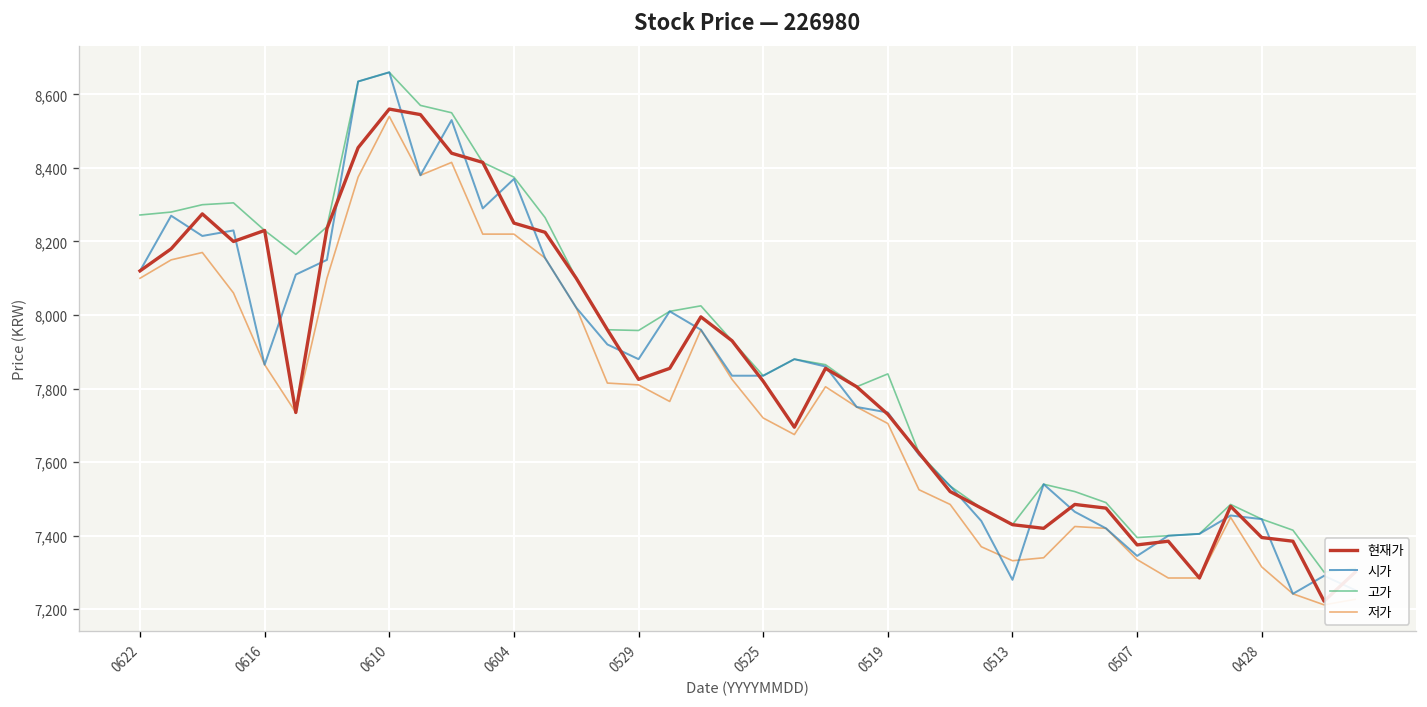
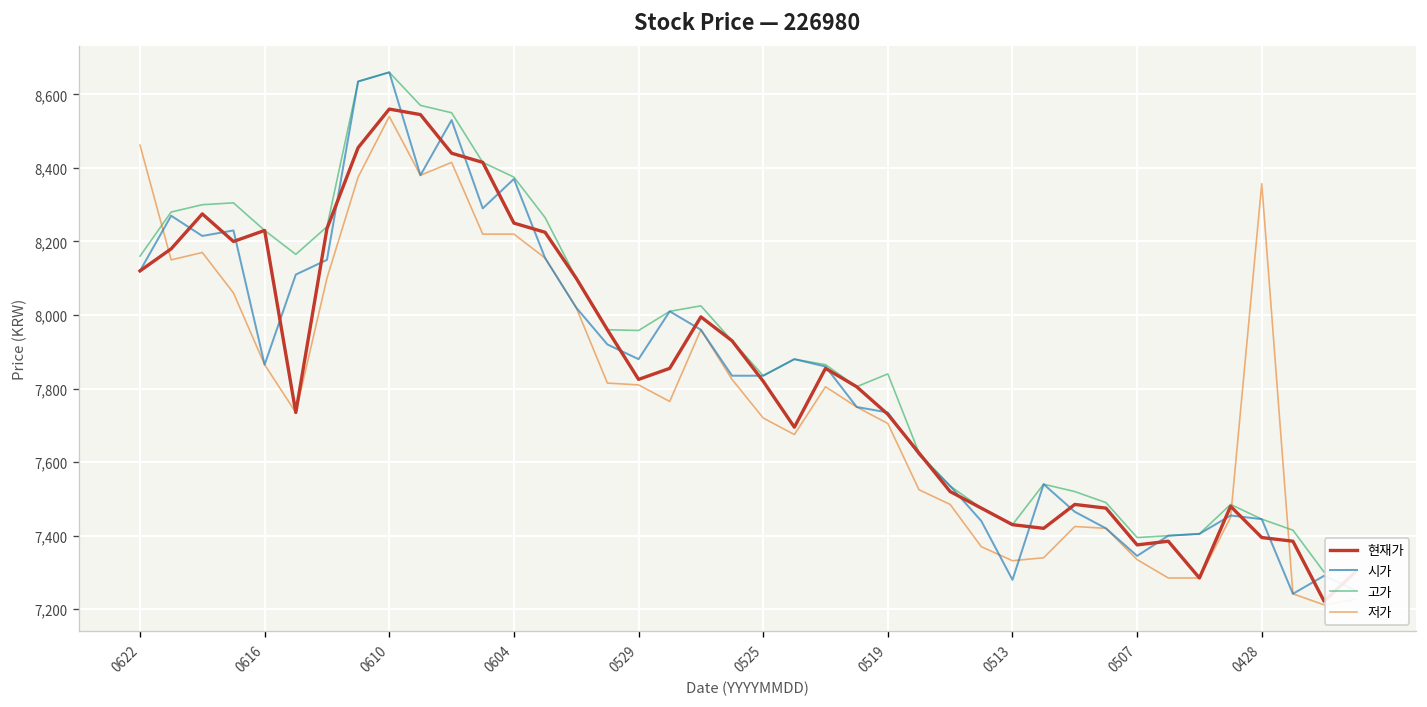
고가, 0622: 8,270 -> 8,160
저가, 0622: 8,100 -> 8,460
저가, 0428: 7,320 -> 8,360
